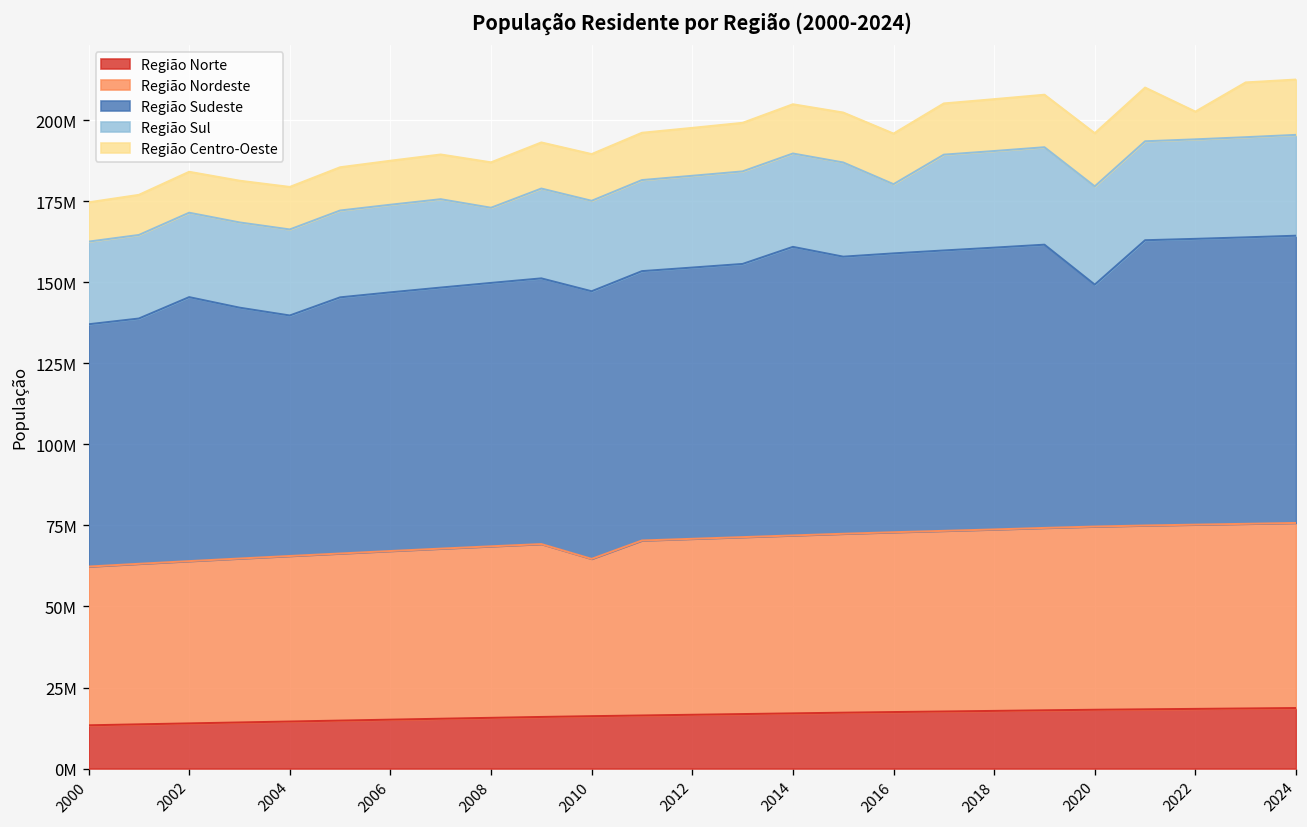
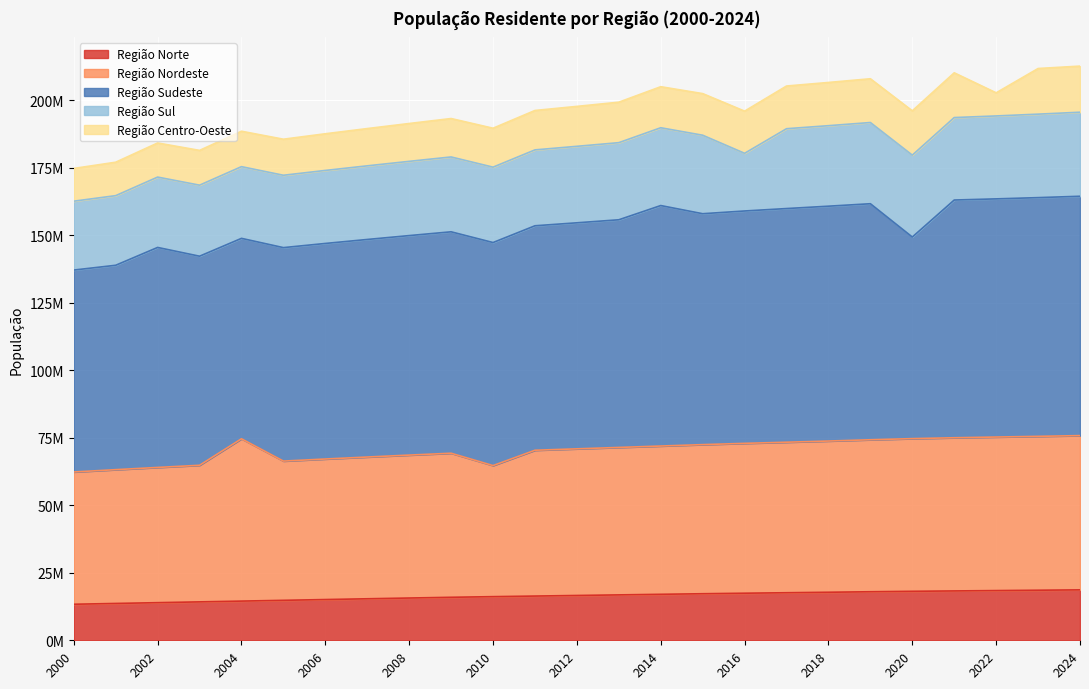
Região Nordeste, 2004: 51000000 -> 60000000
Região Sul, 2008: 23000000 -> 27000000
